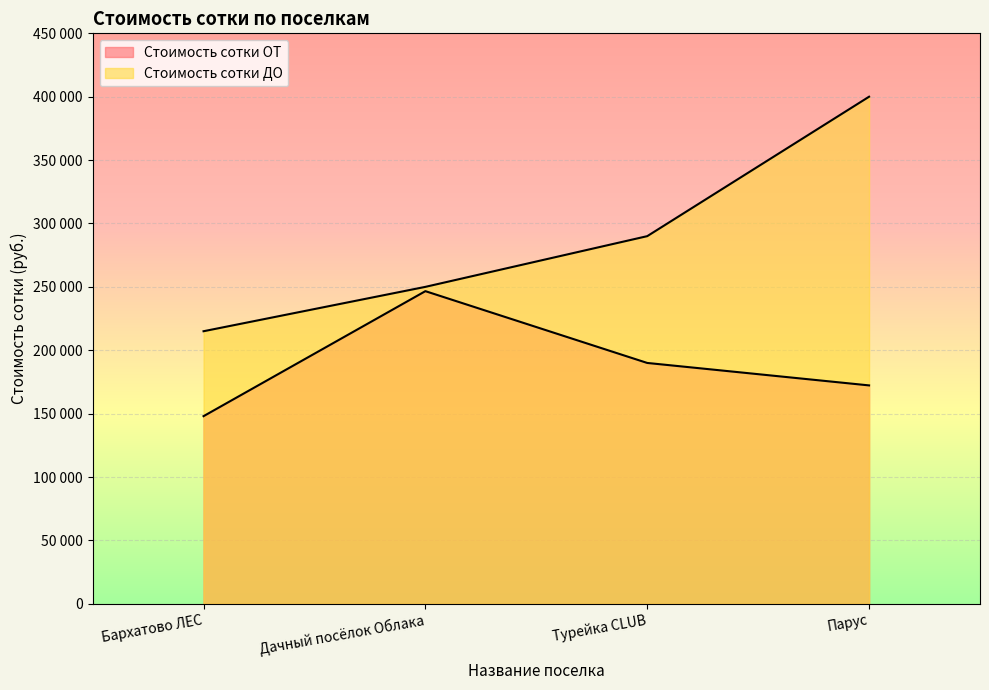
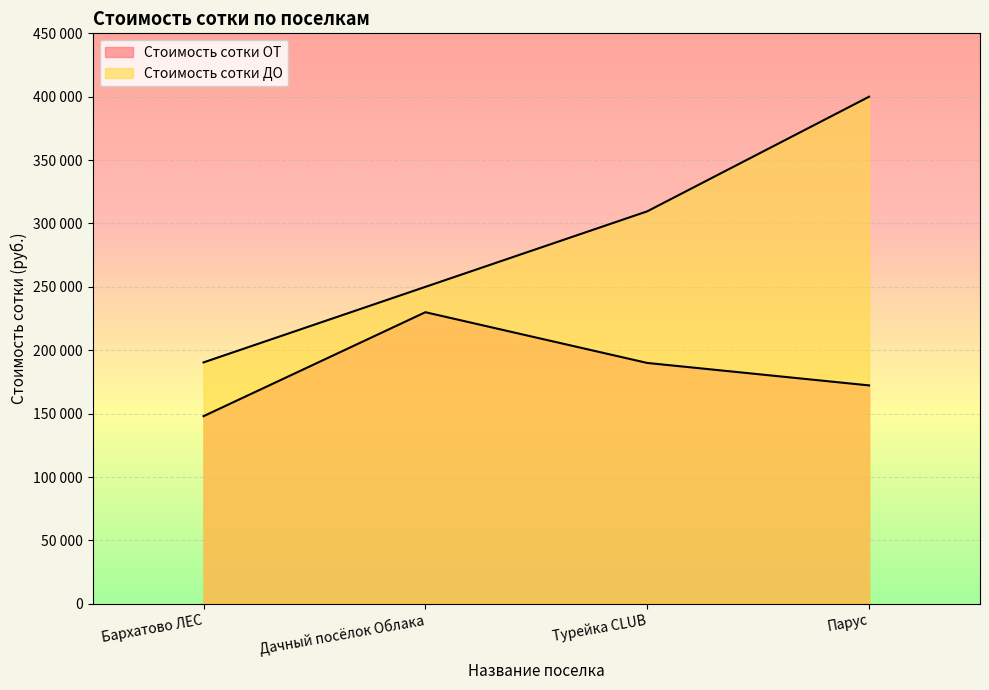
Стоимость сотки ДО, Бархатово ЛЕС: 215000 -> 190000
Стоимость сотки ОТ, Дачный посёлок Облака: 247000 -> 230000
Стоимость сотки ДО, Турейка CLUB: 290000 -> 310000
